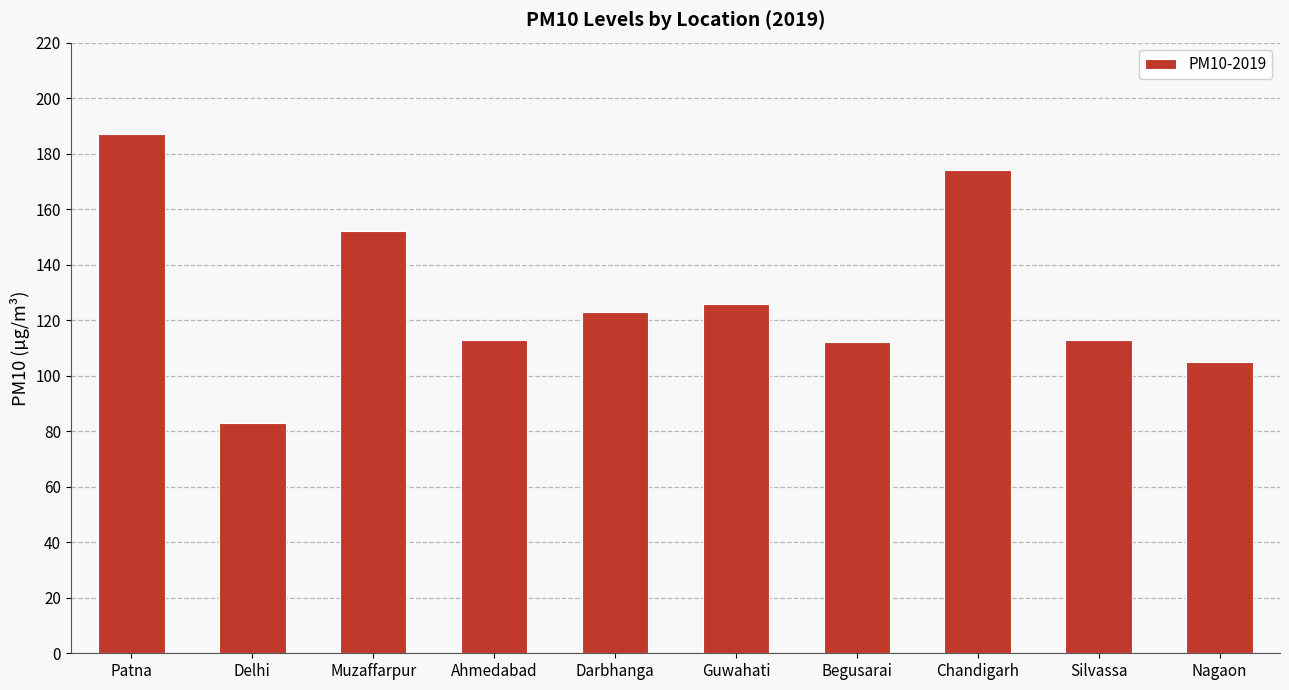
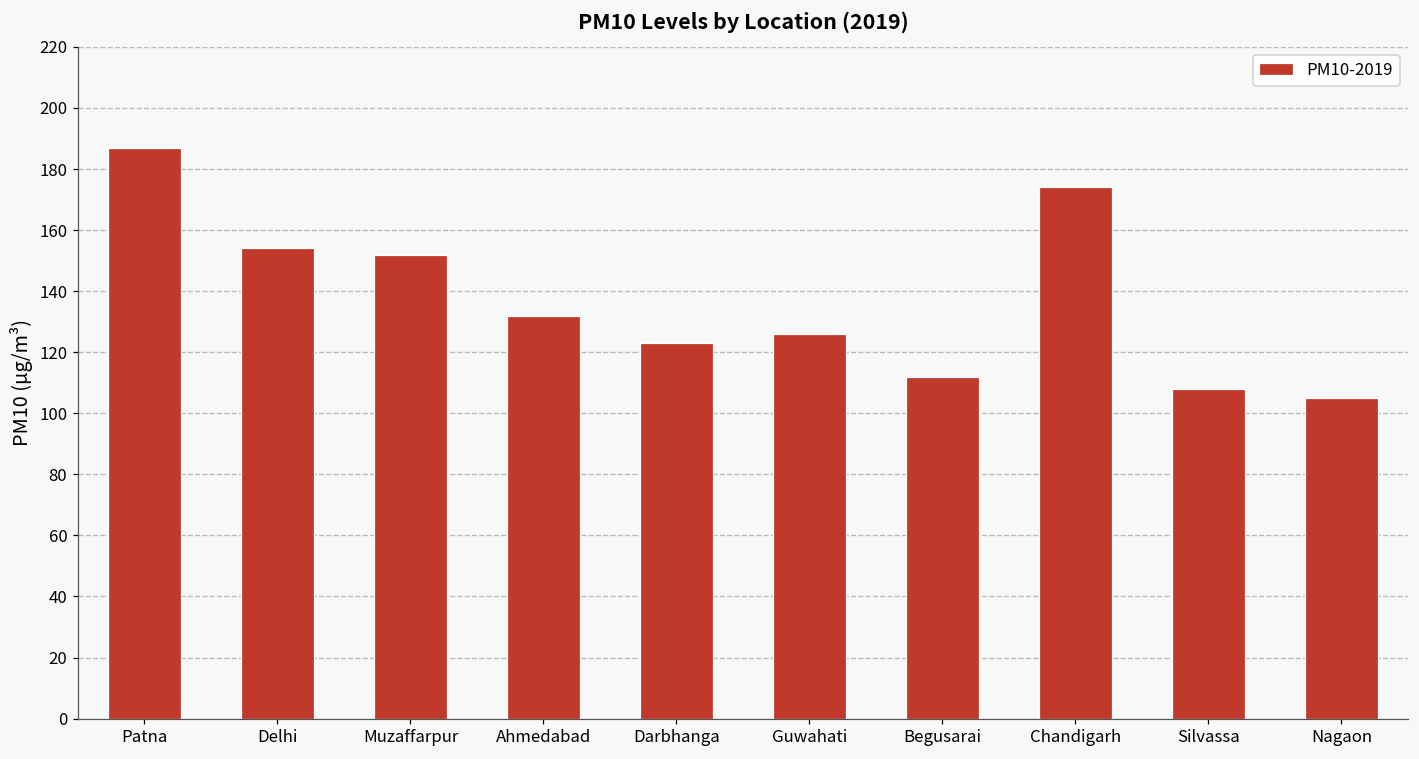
Delhi: 83 -> 154
Ahmedabad: 113 -> 132
Silvassa: 113 -> 108
